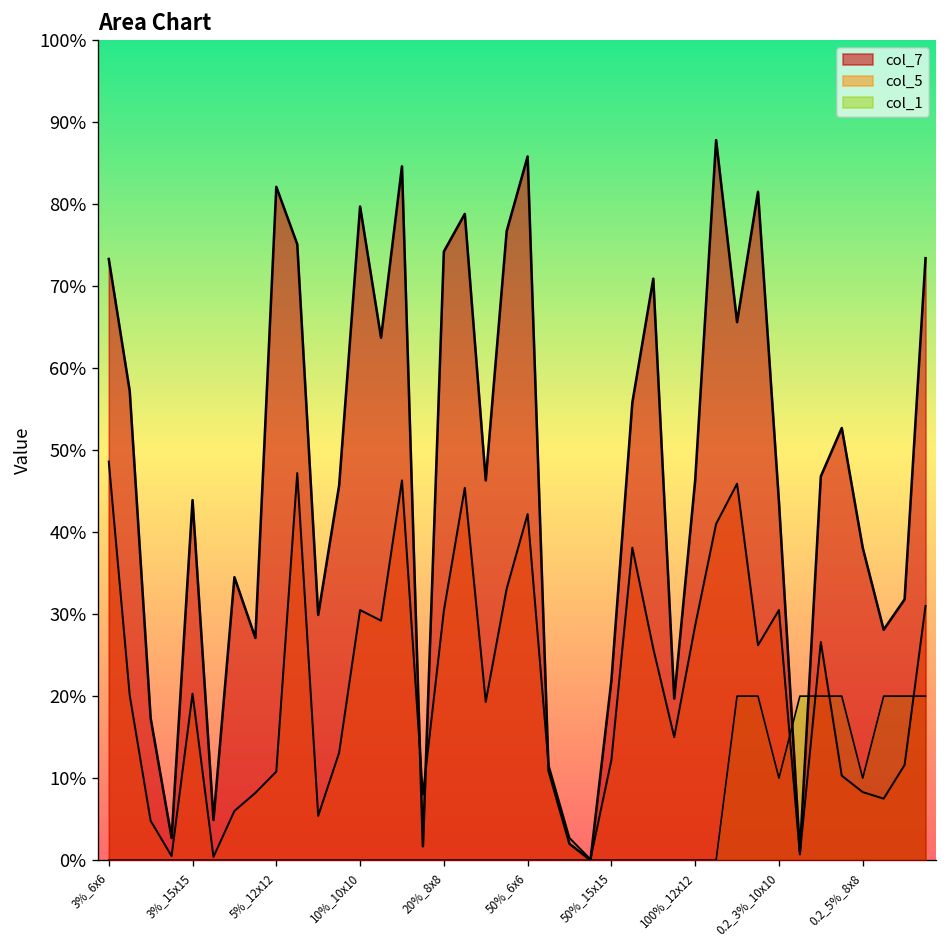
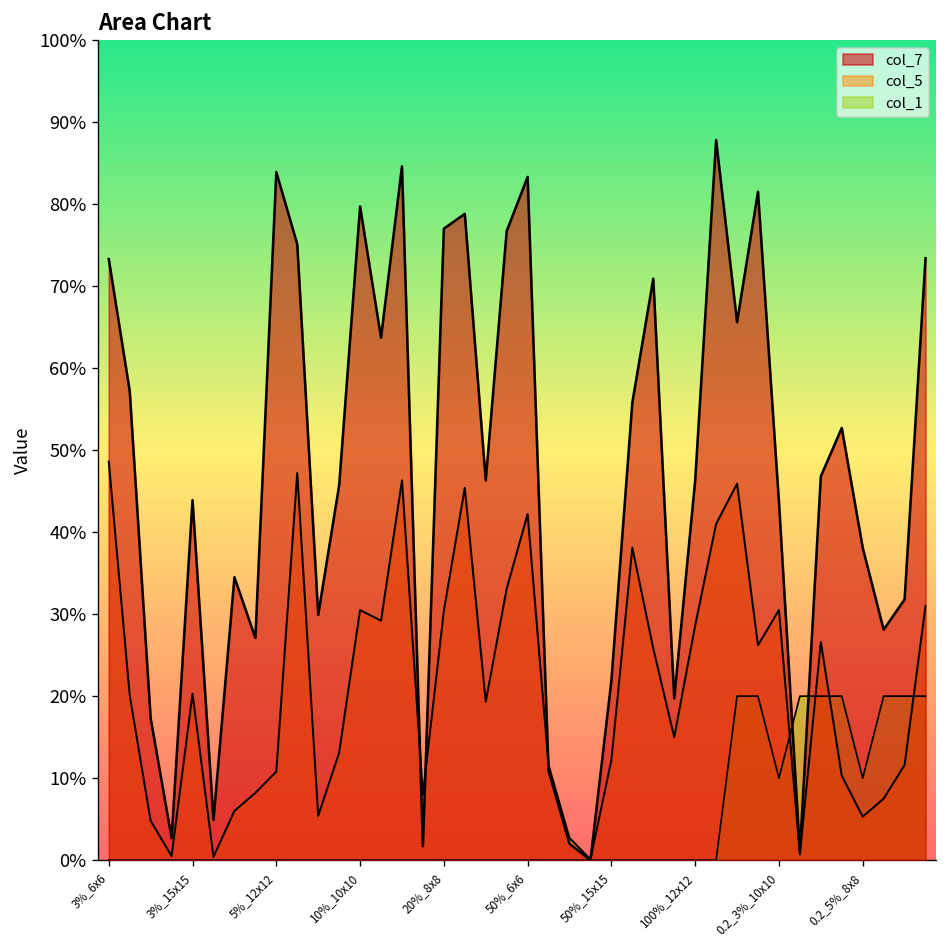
col_7, 5%_12x12: 82% -> 84%
col_7, 20%_8x8: 74% -> 77%
col_7, 50%_6x6: 86% -> 83%
col_5, 0.2_5%_8x8: 8% -> 5%
